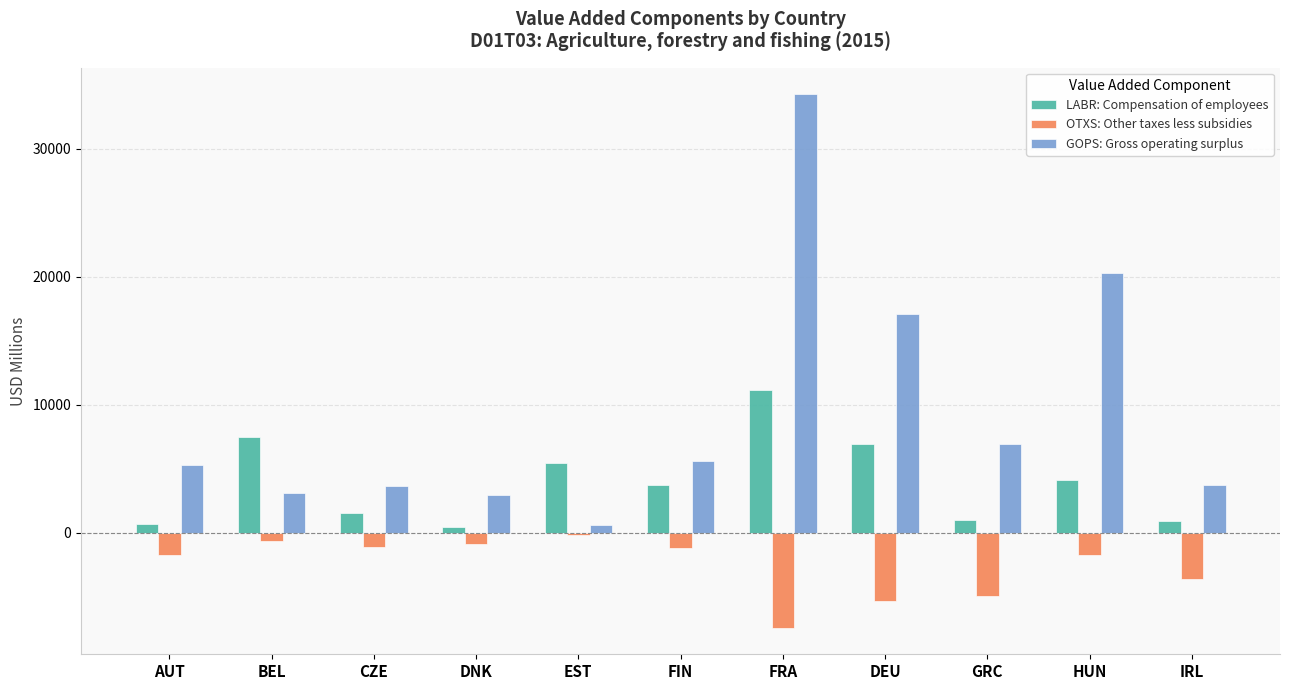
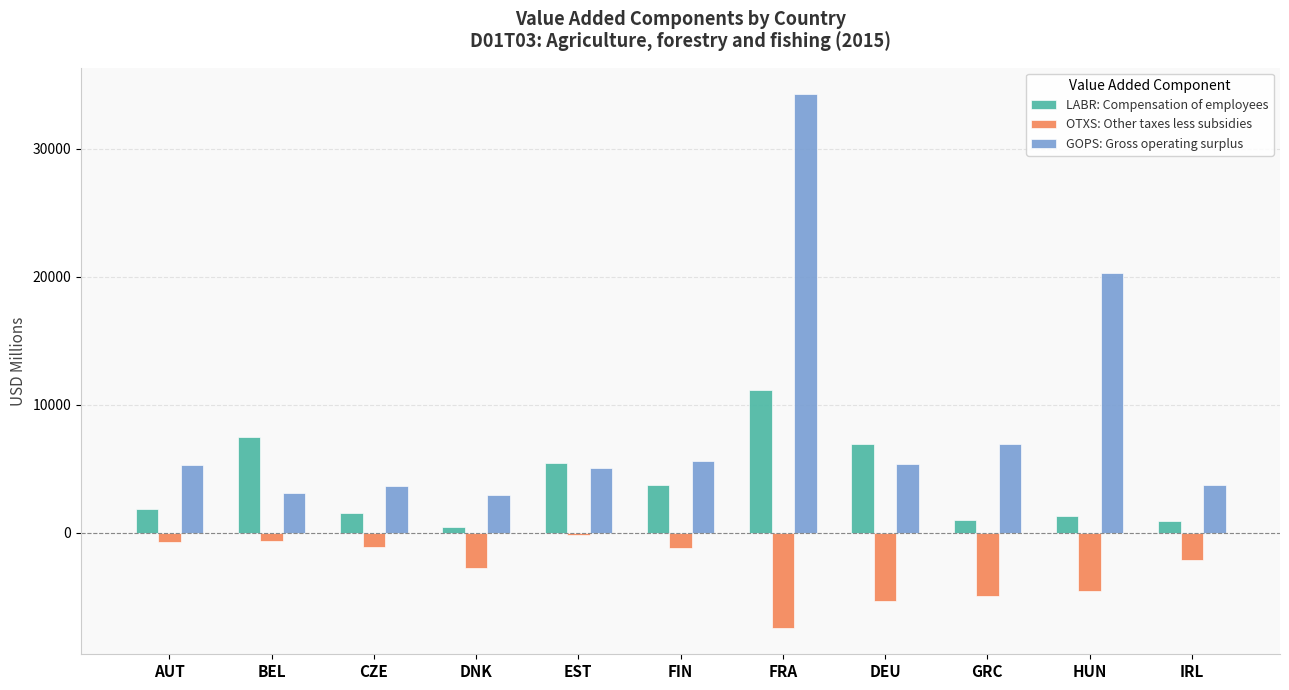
LABR: Compensation of employees, AUT: 700 -> 1800
OTXS: Other taxes less subsidies, AUT: -1800 -> -700
OTXS: Other taxes less subsidies, DNK: -900 -> -2800
GOPS: Gross operating surplus, EST: 600 -> 5000
GOPS: Gross operating surplus, DEU: 17100 -> 5400
LABR: Compensation of employees, HUN: 4100 -> 1300
OTXS: Other taxes less subsidies, HUN: -1700 -> -4600
OTXS: Other taxes less subsidies, IRL: -3600 -> -2100
